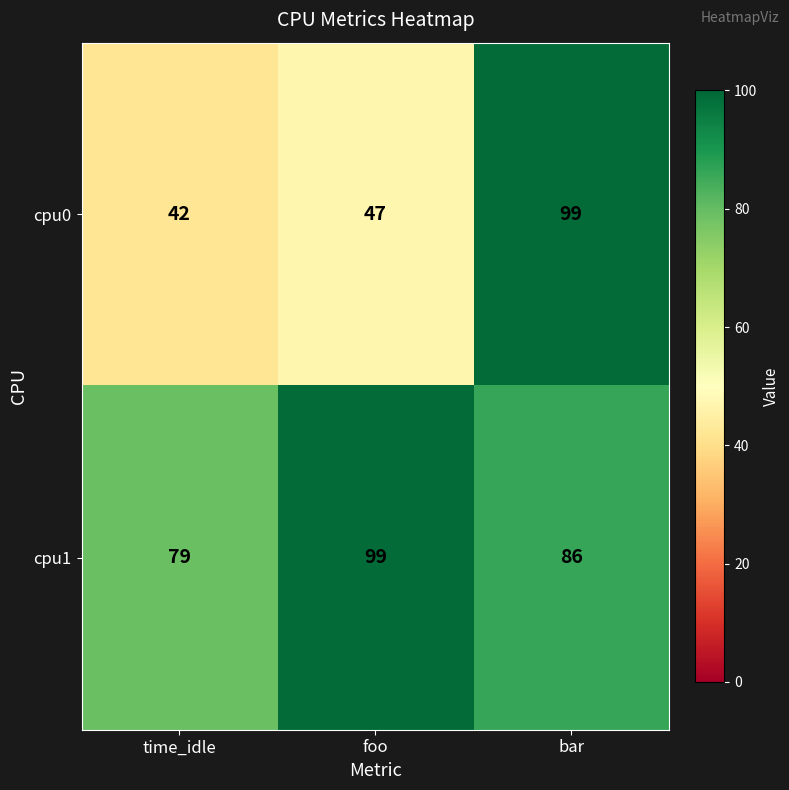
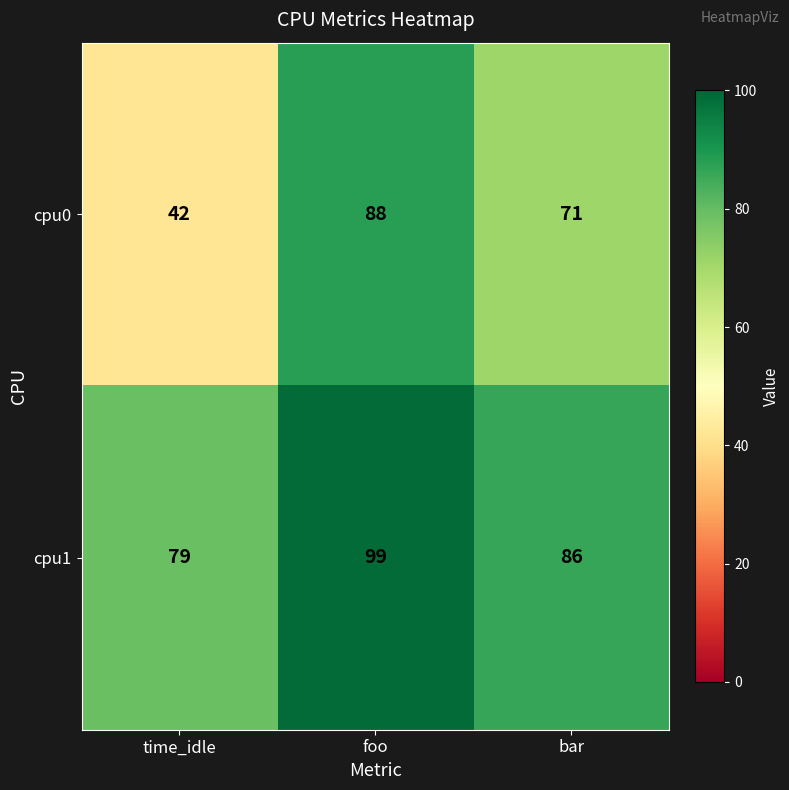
cpu0, foo: 47 -> 88
cpu0, bar: 99 -> 71
